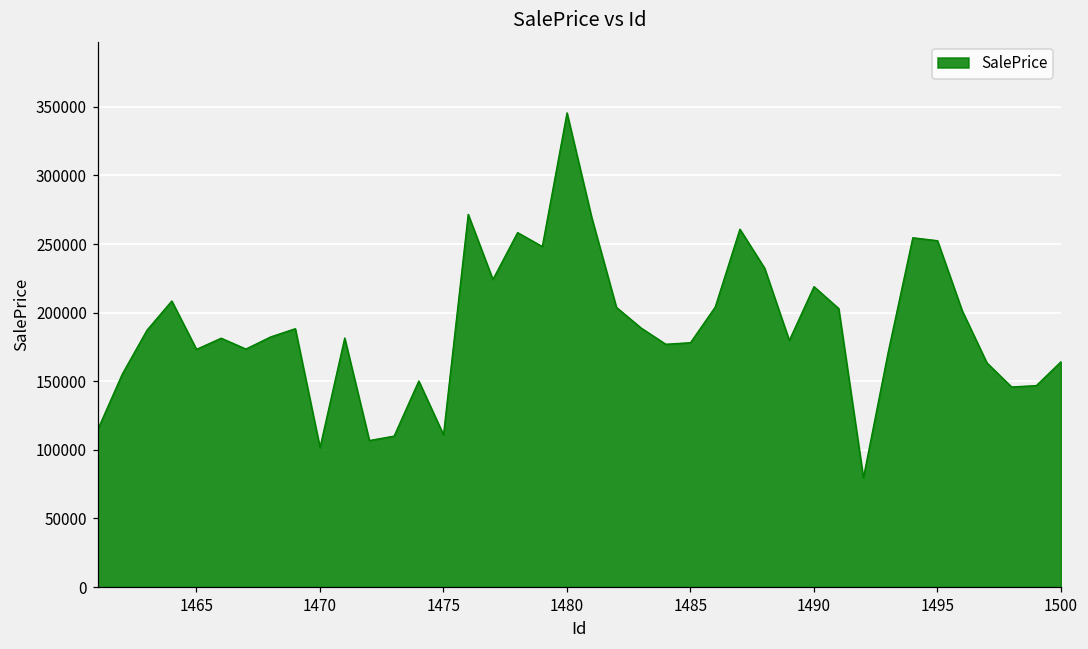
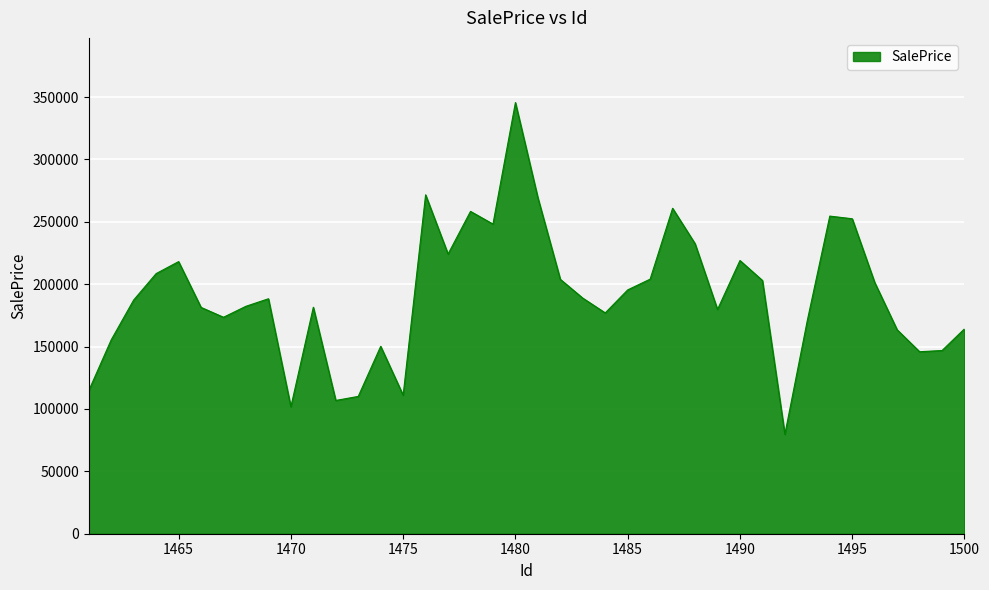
1465: 173000 -> 218000
1485: 178000 -> 195000
